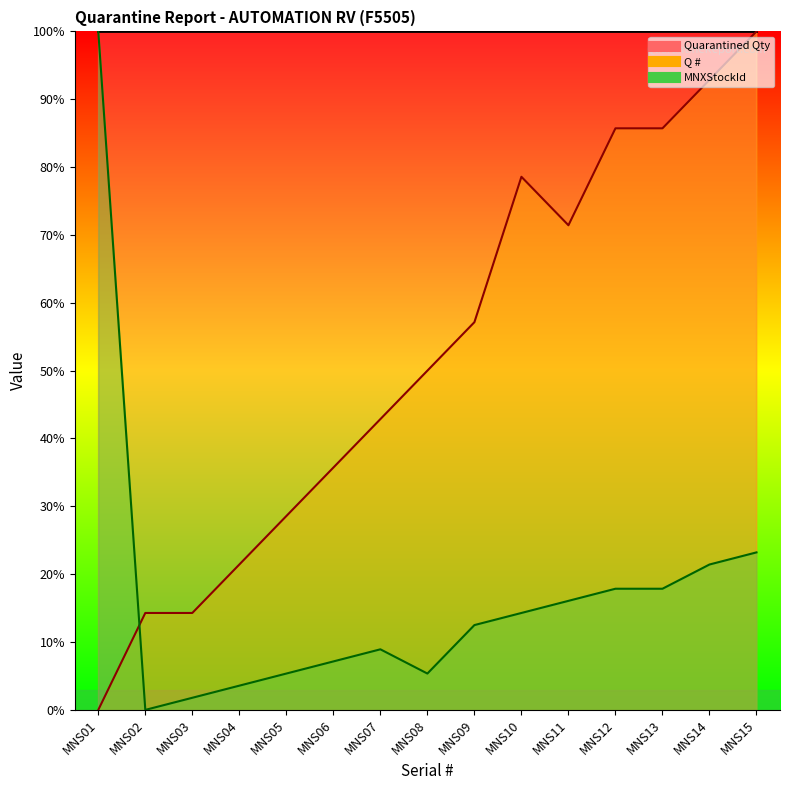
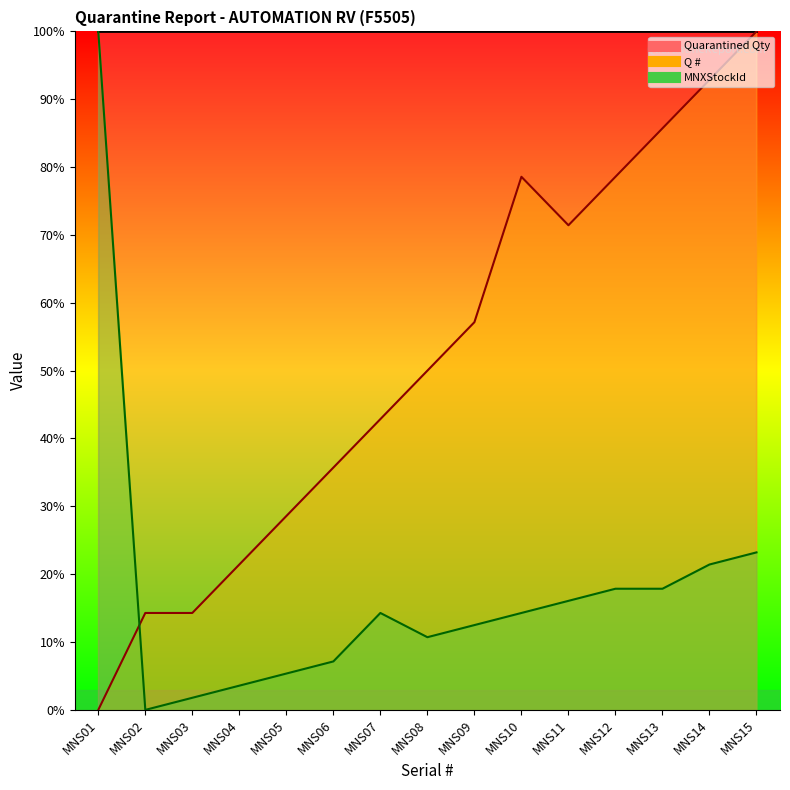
MNXStockId, MNS07: 9% -> 14%
MNXStockId, MNS08: 5% -> 11%
Q #, MNS12: 86% -> 79%
